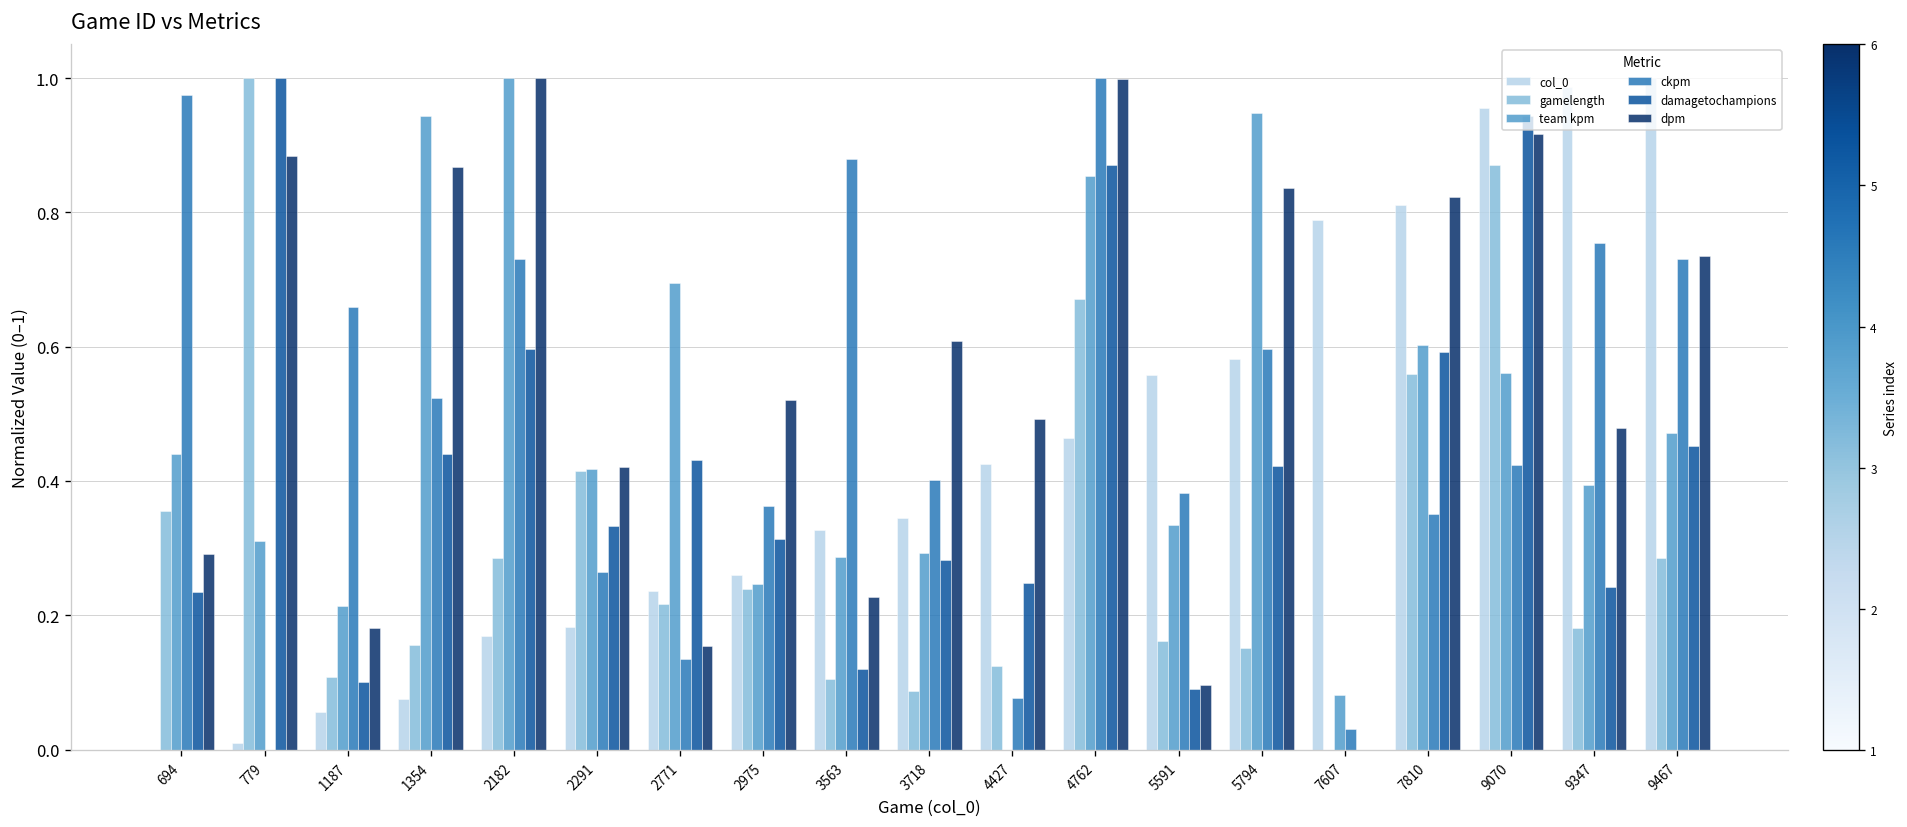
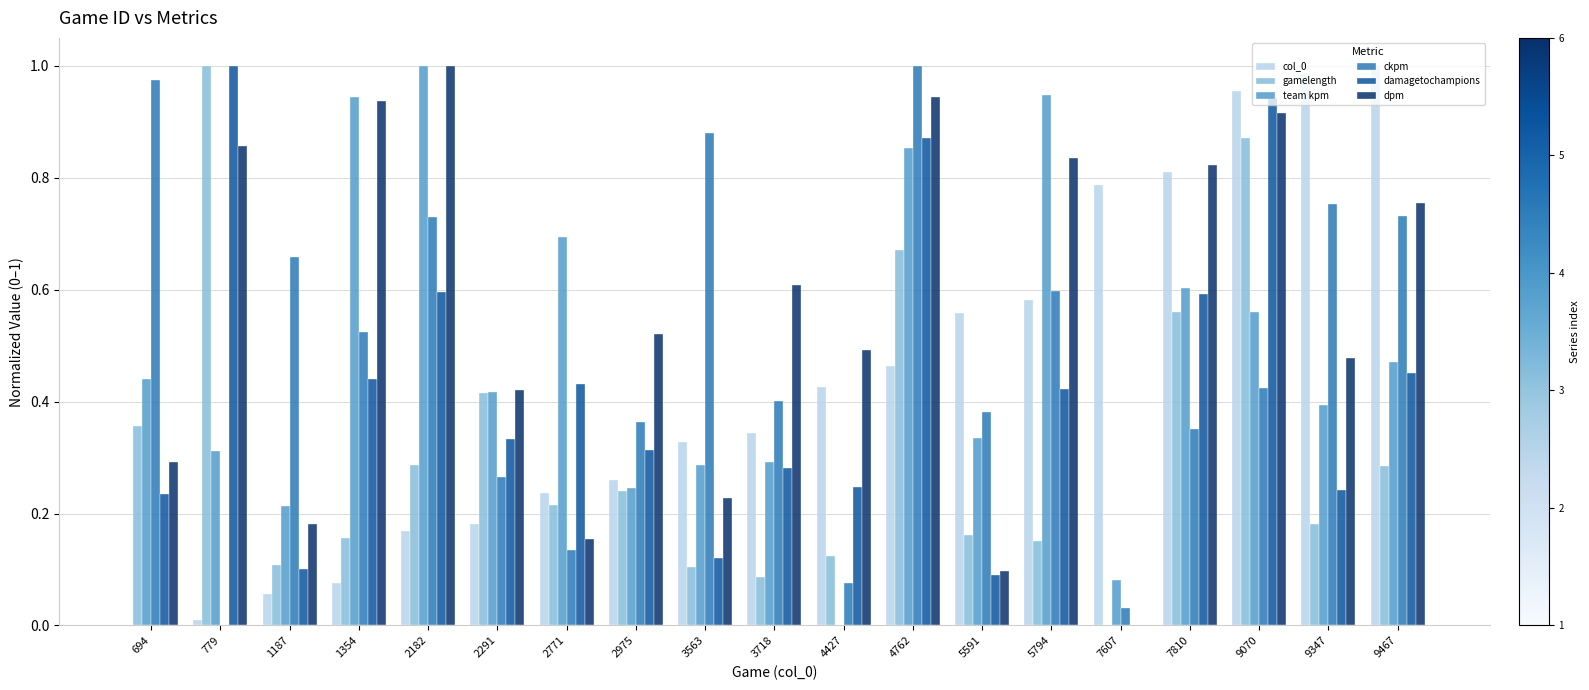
dpm, 779: 0.88 -> 0.86
dpm, 1354: 0.87 -> 0.94
dpm, 4762: 1.00 -> 0.95
dpm, 9467: 0.74 -> 0.75
